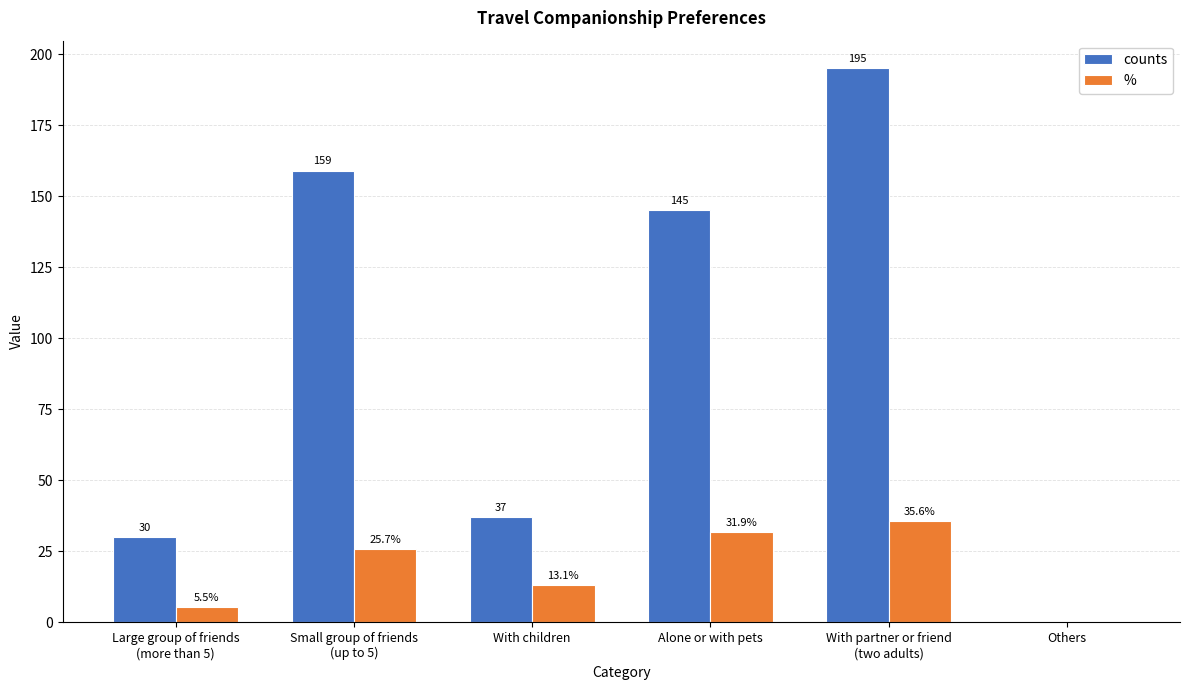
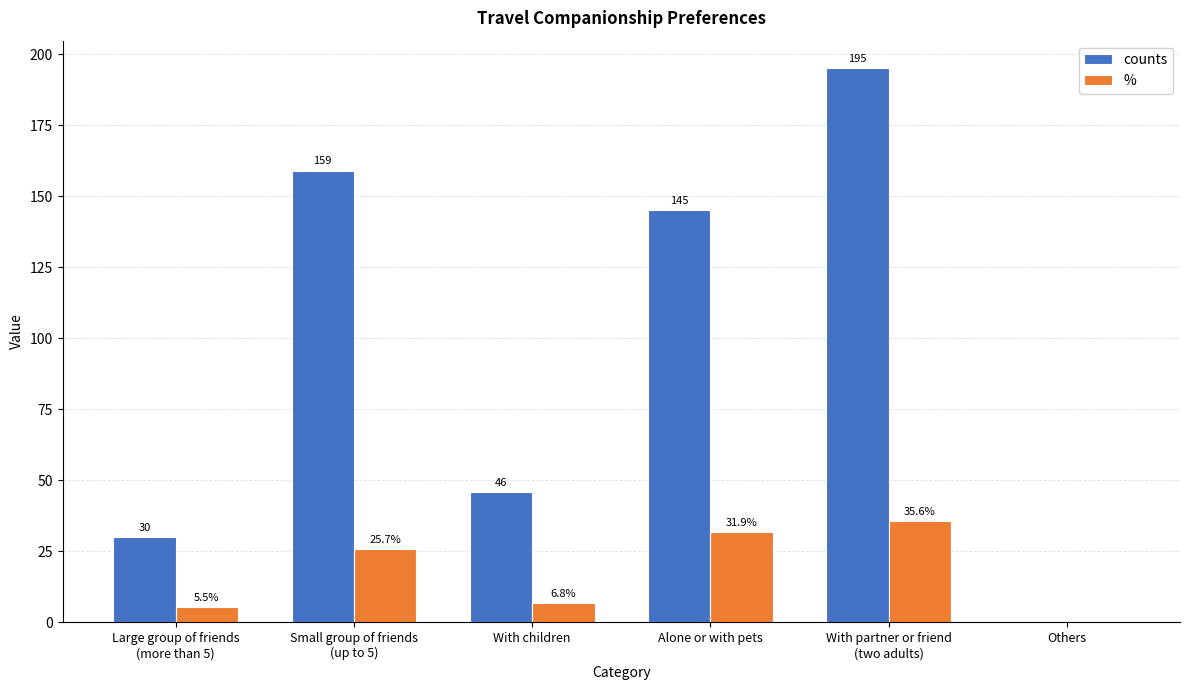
counts, With children: 37 -> 46
%, With children: 13.1% -> 6.8%
